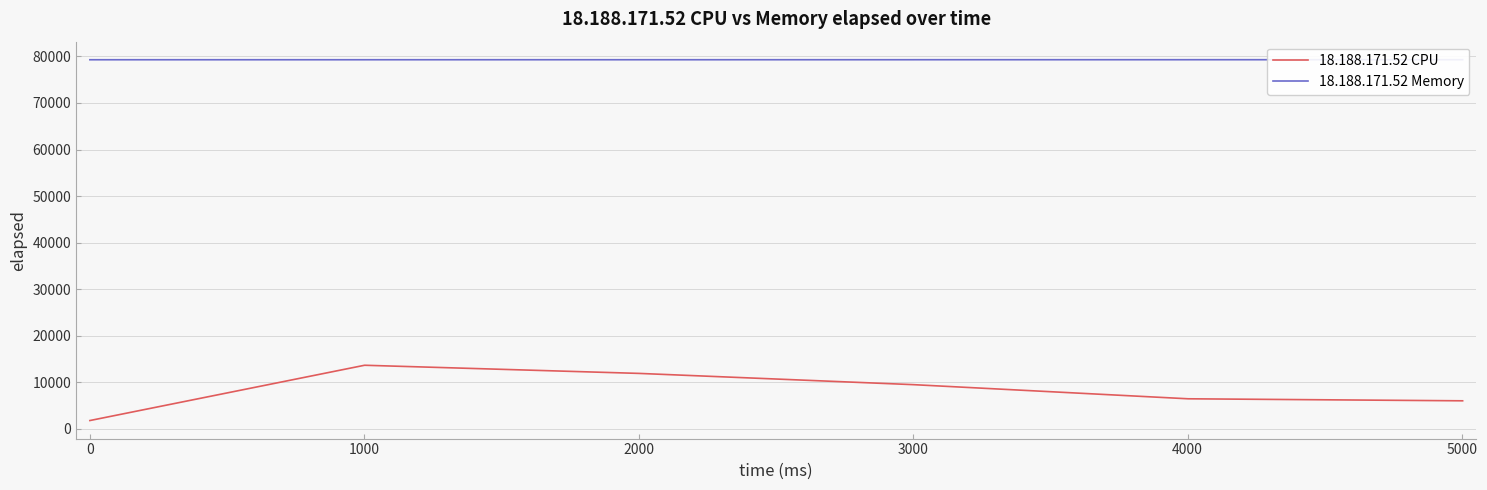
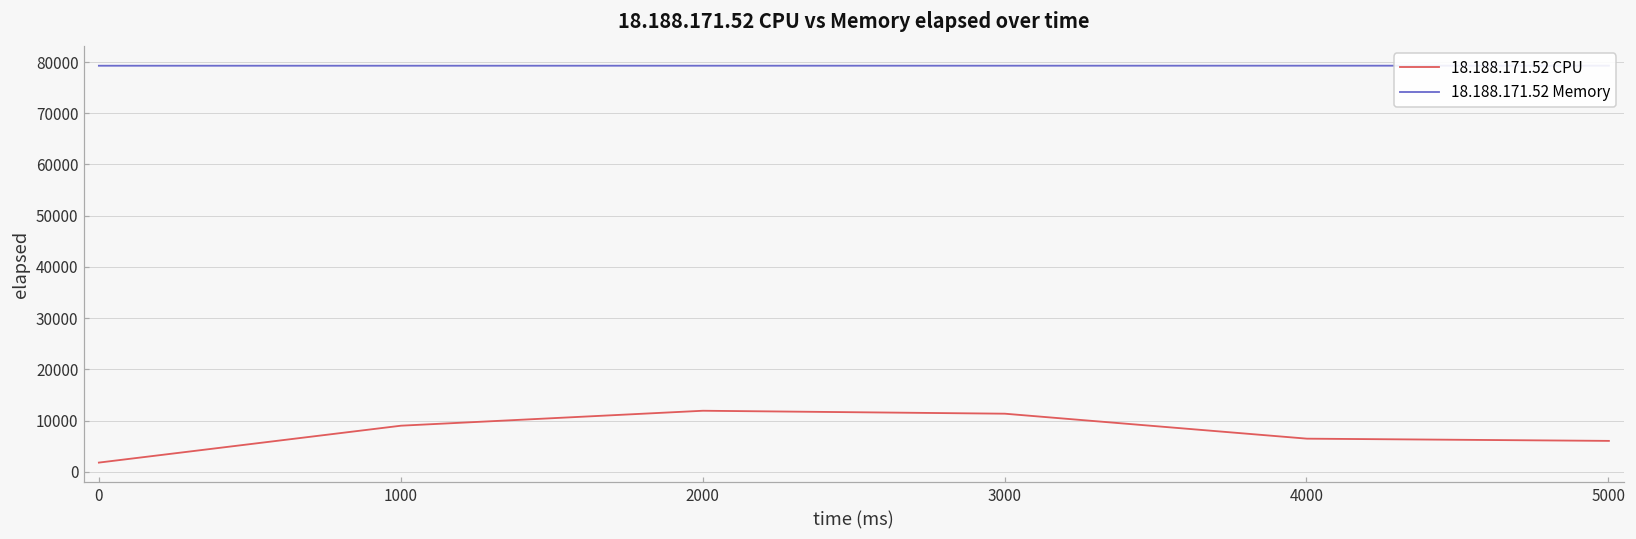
18.188.171.52 CPU, 1000: 14000 -> 9000
18.188.171.52 CPU, 3000: 10000 -> 11000
